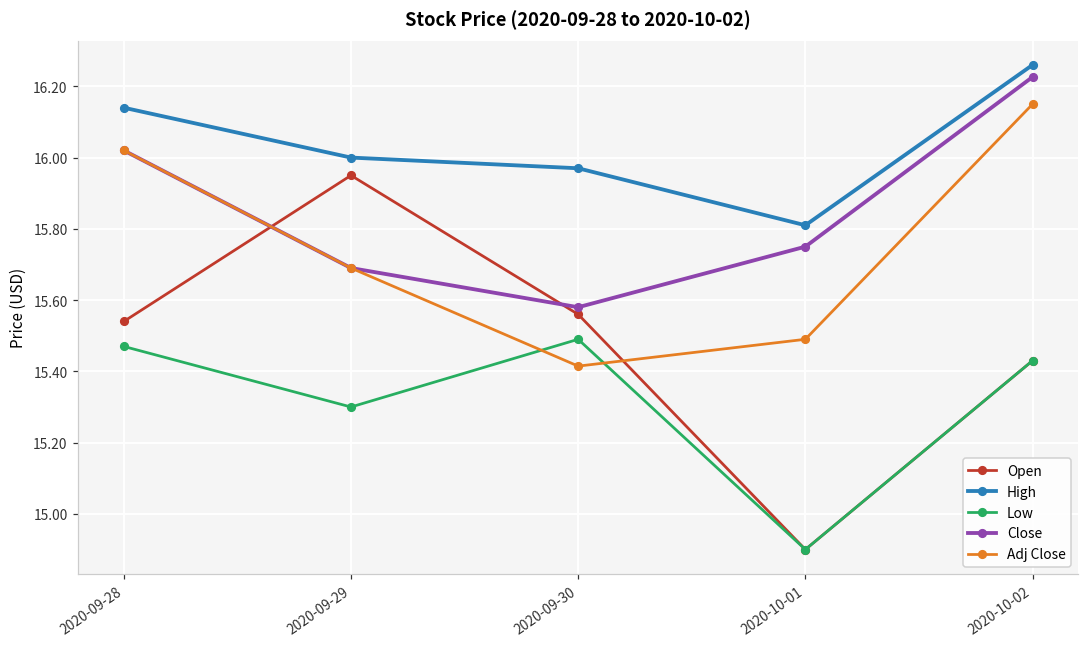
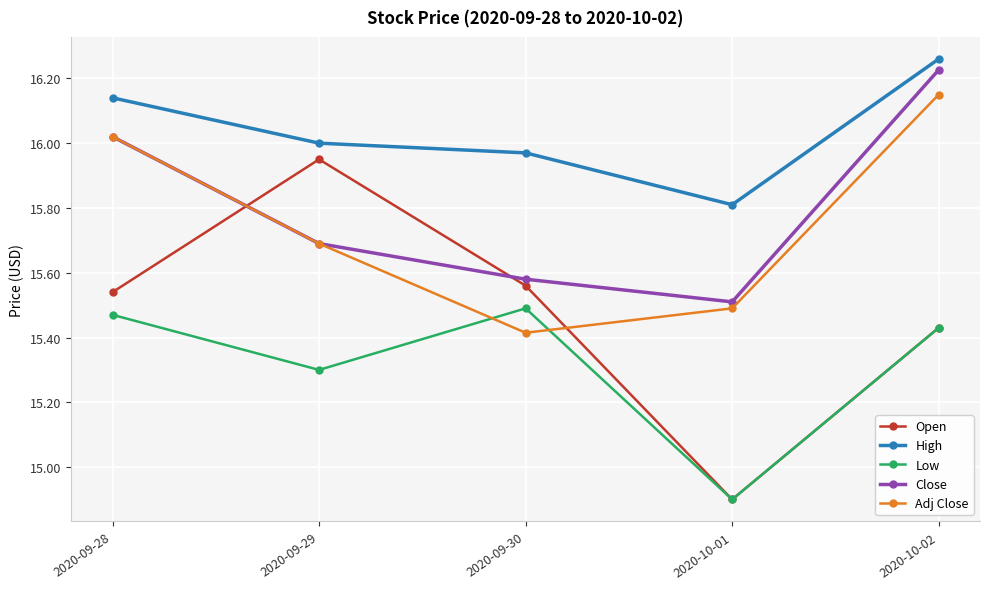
Close, 2020-10-01: 15.75 -> 15.51
